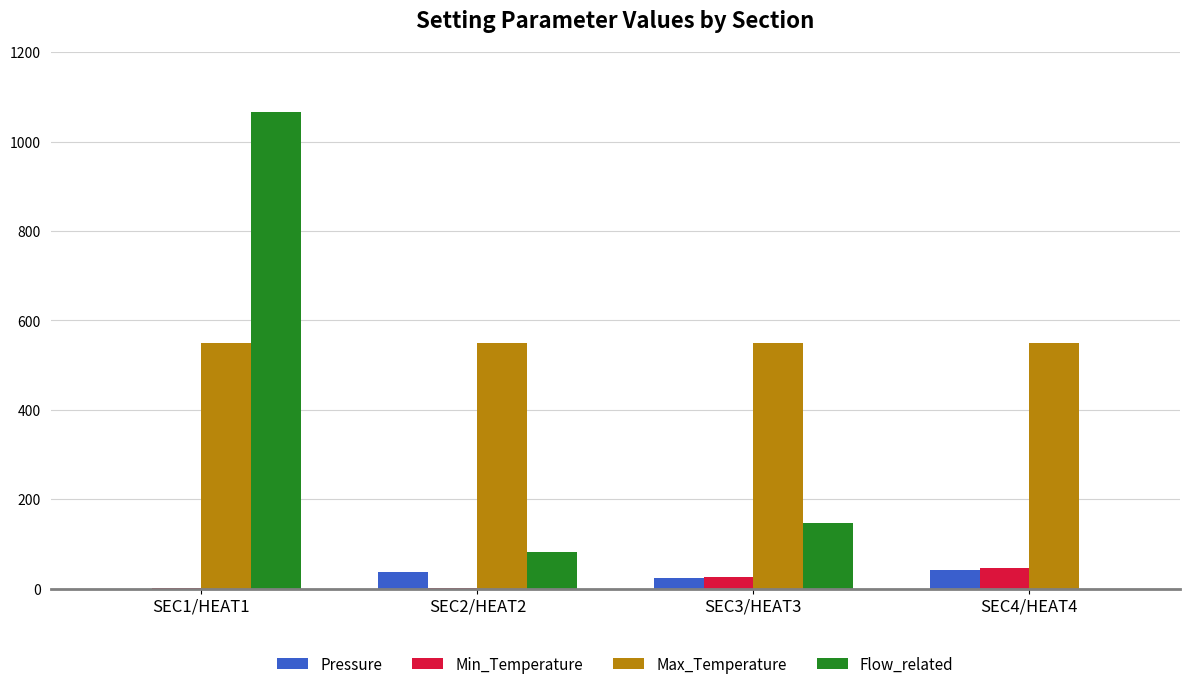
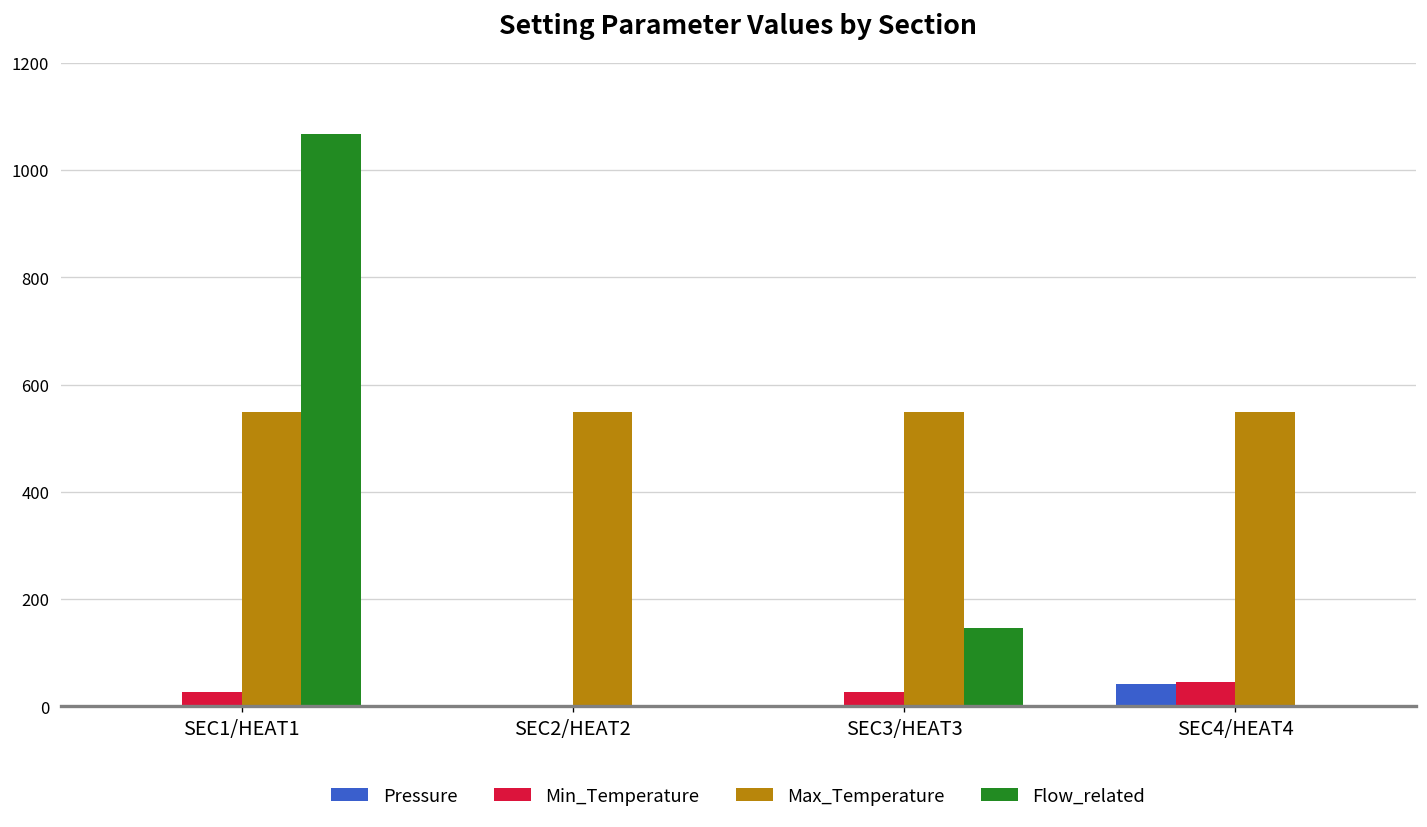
Min_Temperature, SEC1/HEAT1: 0 -> 30
Pressure, SEC2/HEAT2: 40 -> 0
Flow_related, SEC2/HEAT2: 80 -> 0
Pressure, SEC3/HEAT3: 20 -> 0
